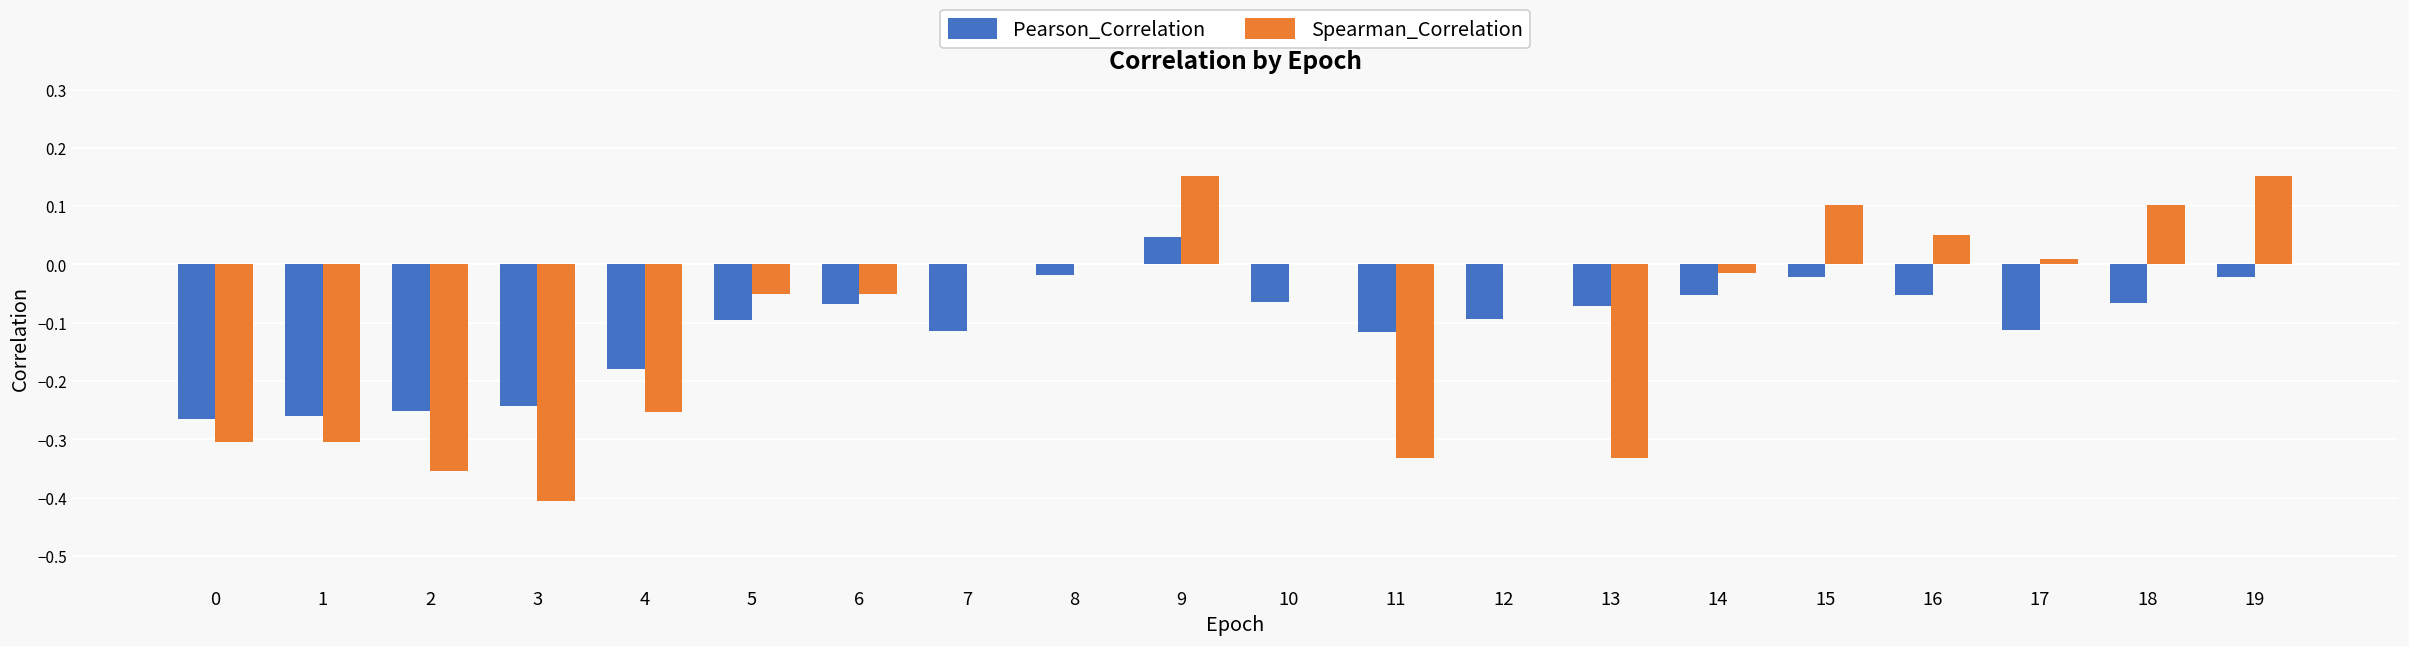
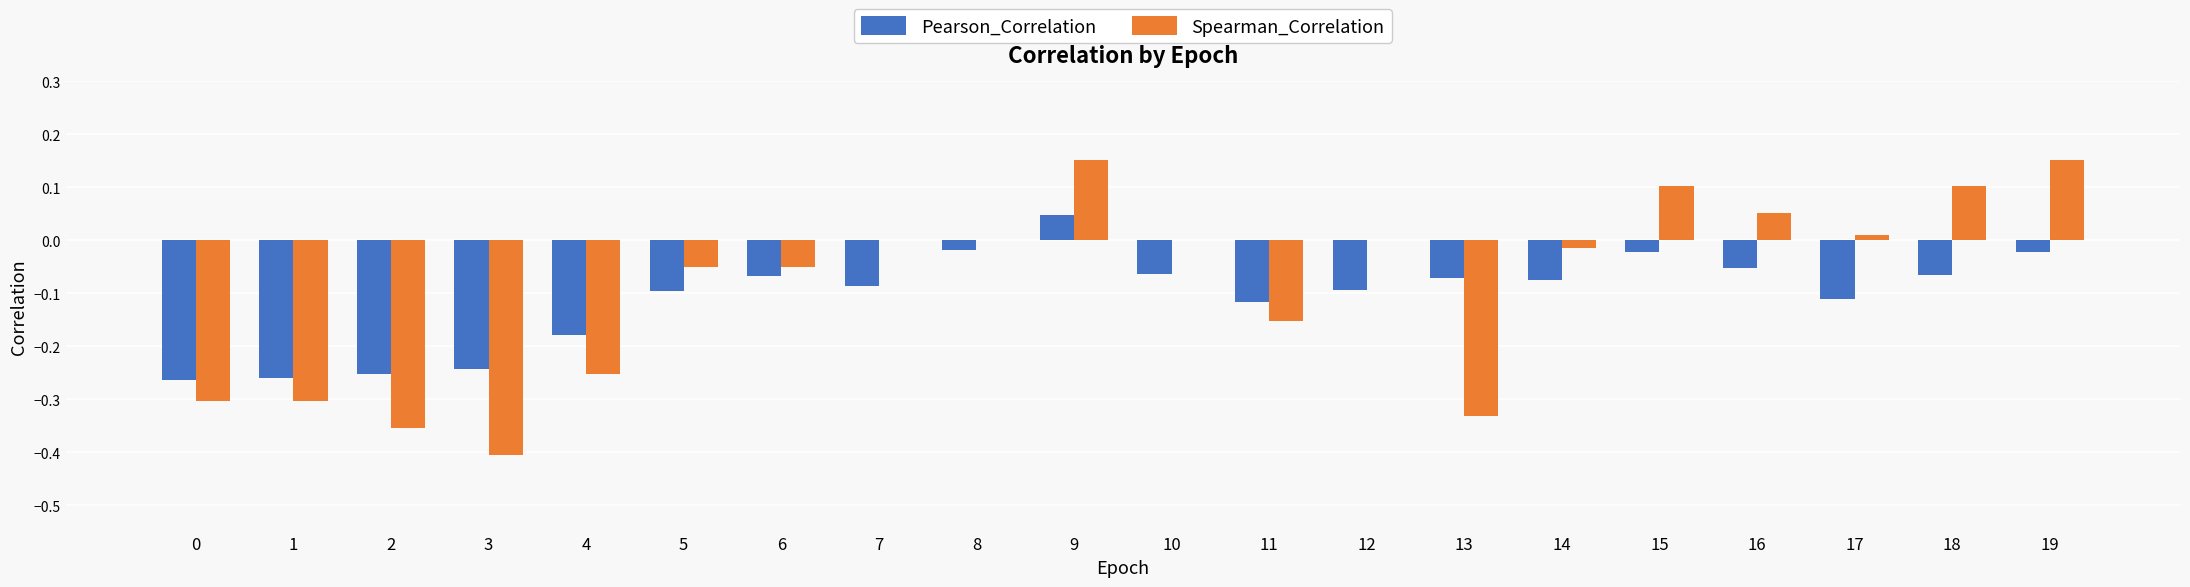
Pearson_Correlation, 7: -0.12 -> -0.09
Spearman_Correlation, 11: -0.33 -> -0.15
Pearson_Correlation, 14: -0.05 -> -0.07
